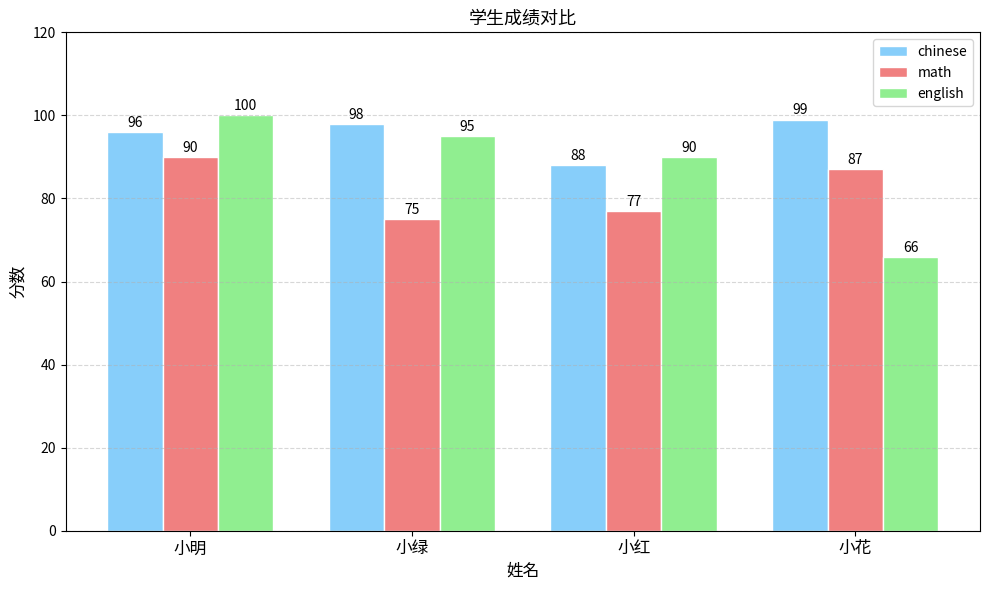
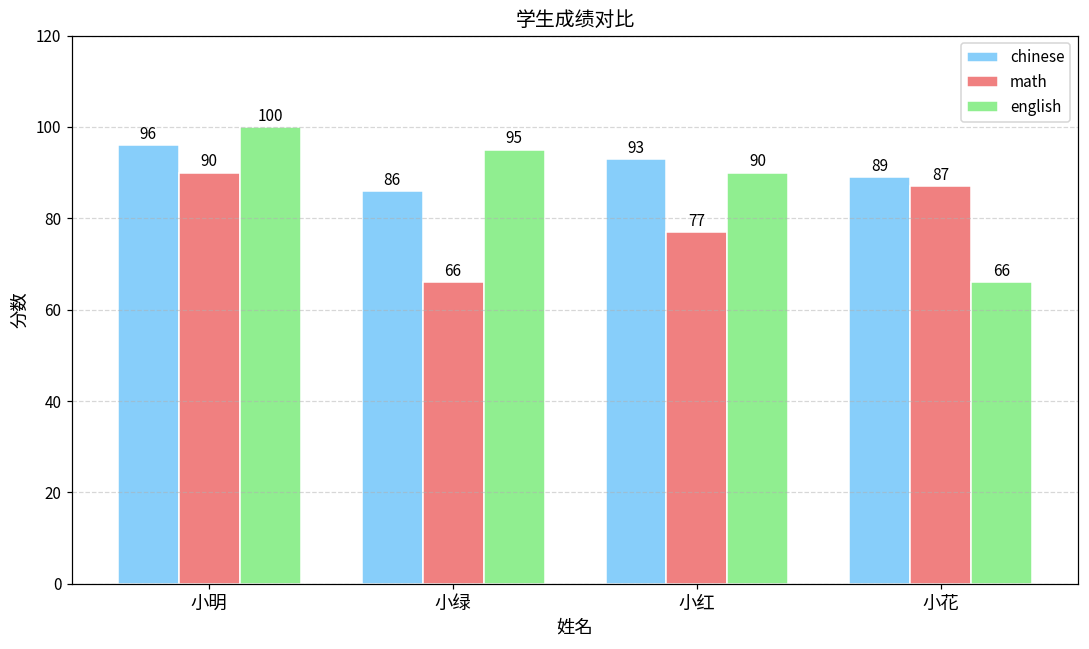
chinese, 小绿: 98 -> 86
math, 小绿: 75 -> 66
chinese, 小红: 88 -> 93
chinese, 小花: 99 -> 89
